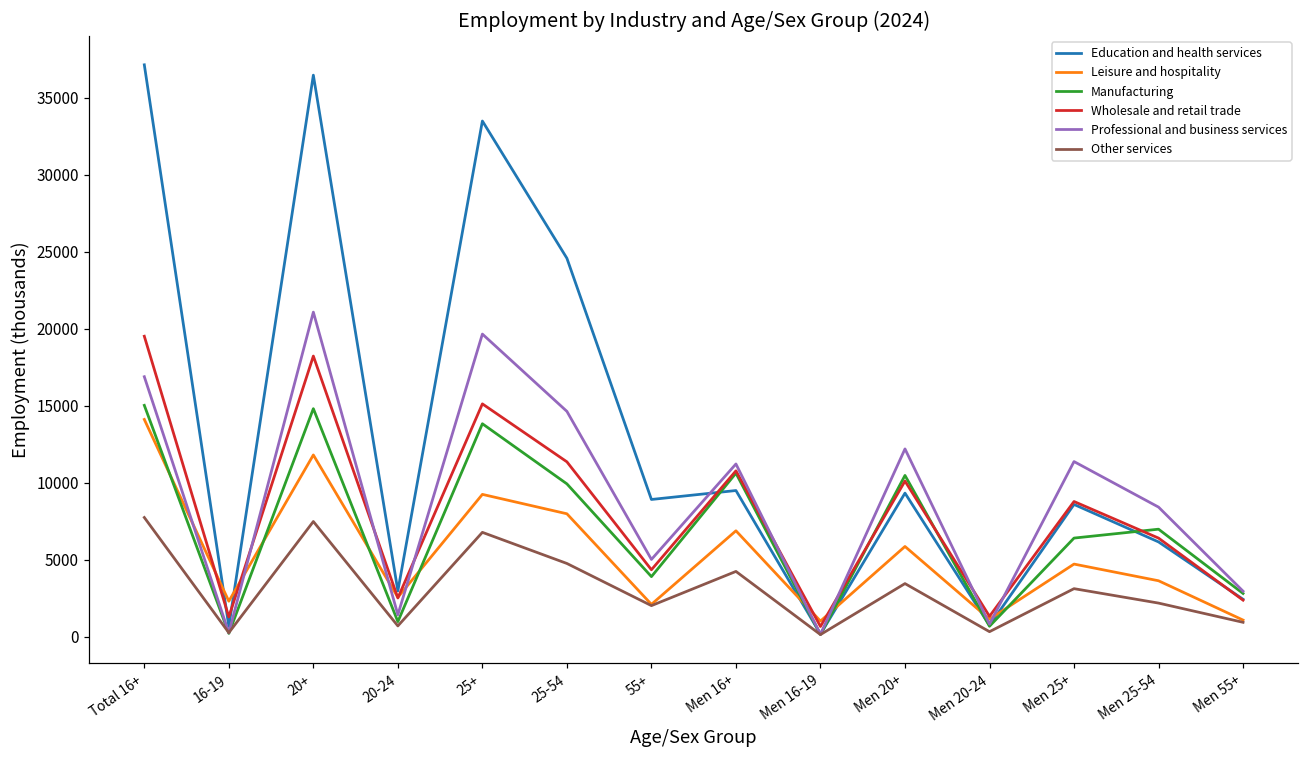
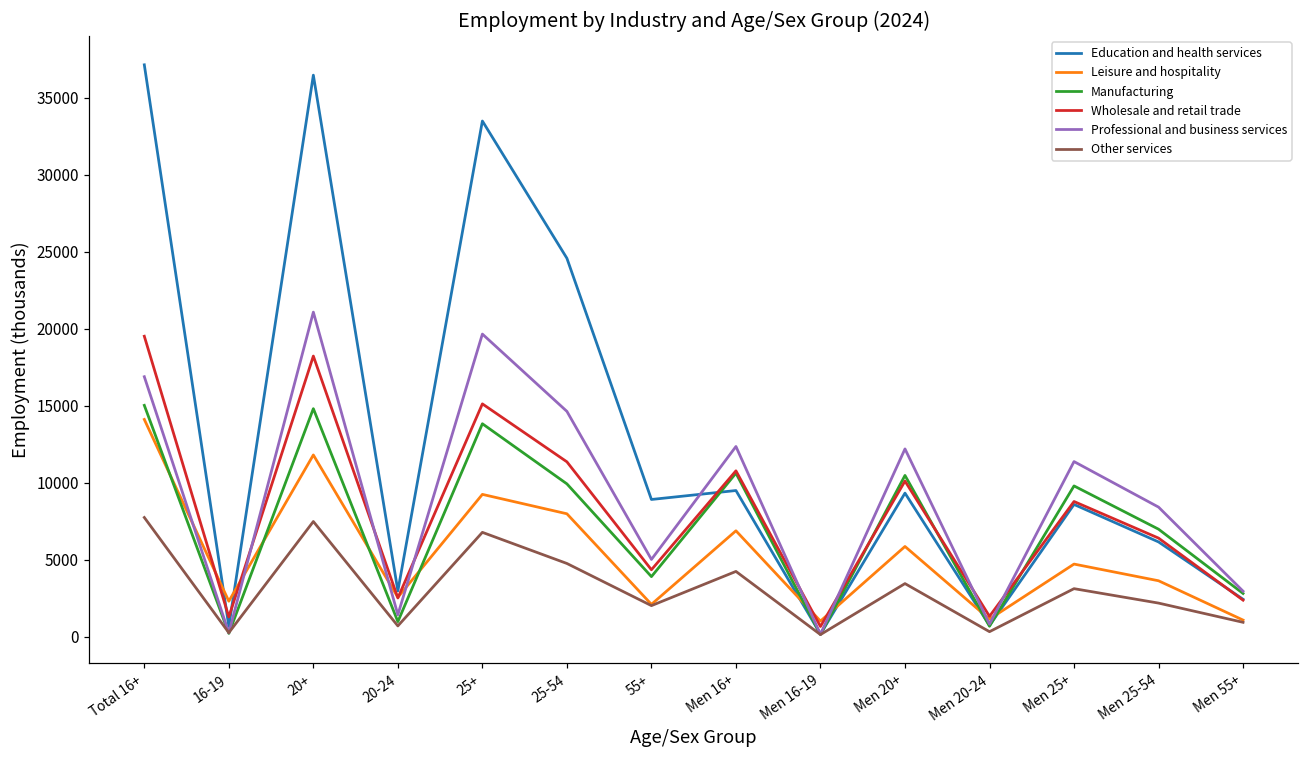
Professional and business services, Men 16+: 11200 -> 12400
Manufacturing, Men 25+: 6400 -> 9800
